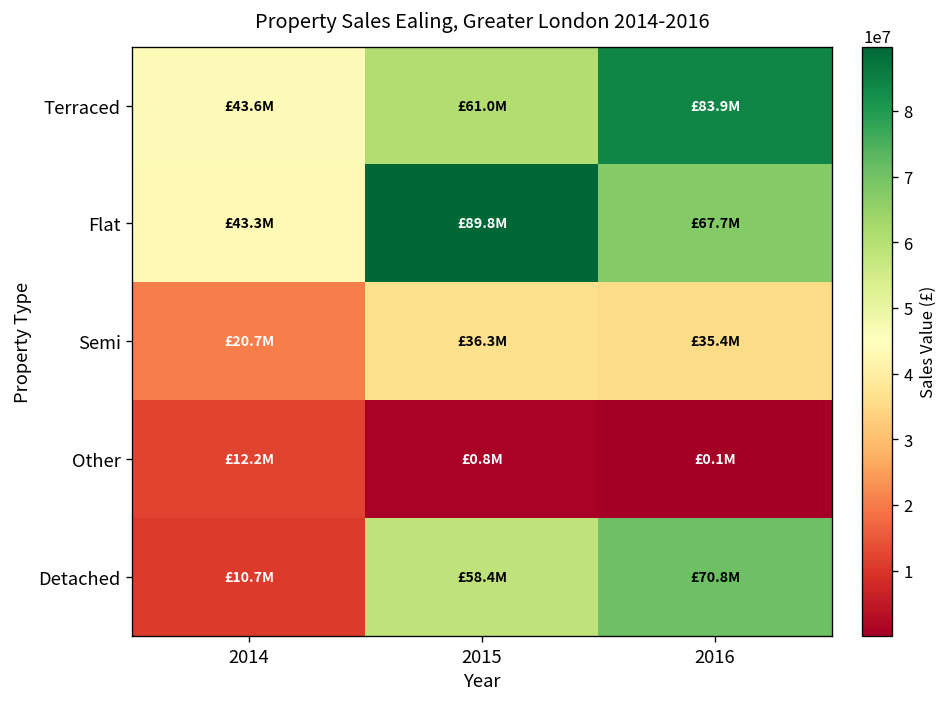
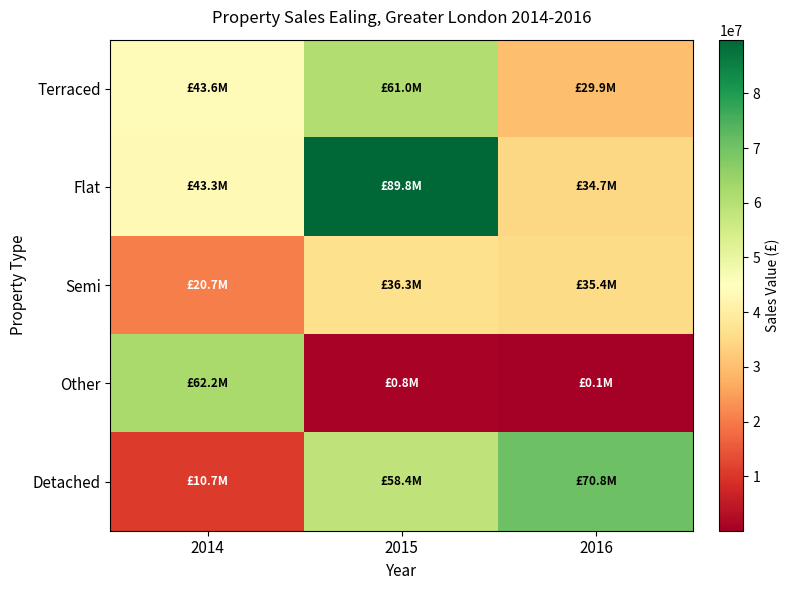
Terraced, 2016: £83.9M -> £29.9M
Flat, 2016: £67.7M -> £34.7M
Other, 2014: £12.2M -> £62.2M
